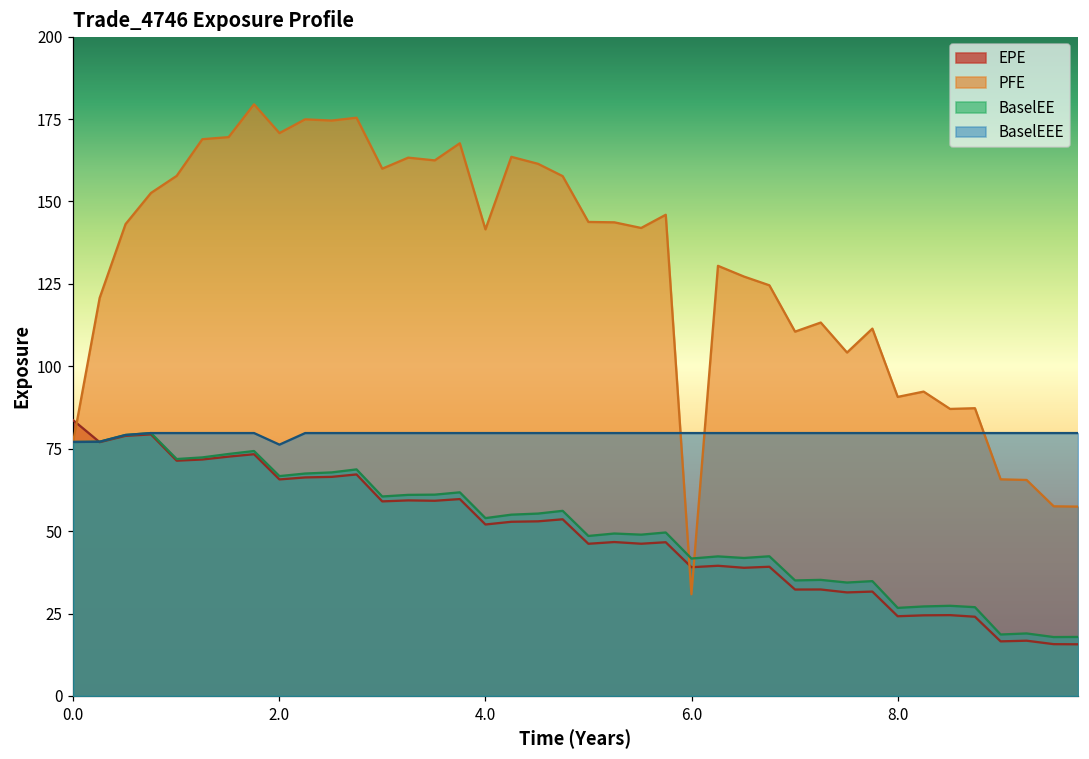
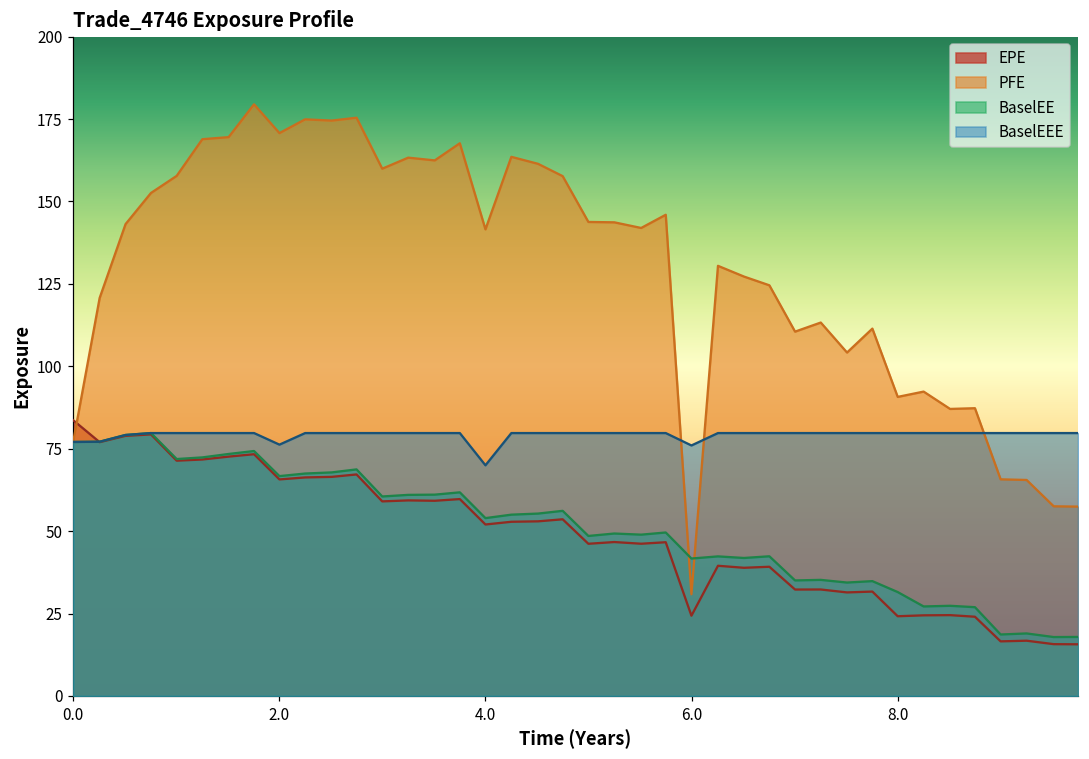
BaselEEE, 4.0: 80 -> 70
EPE, 6.0: 39 -> 24
BaselEEE, 6.0: 80 -> 76
BaselEE, 8.0: 27 -> 32
